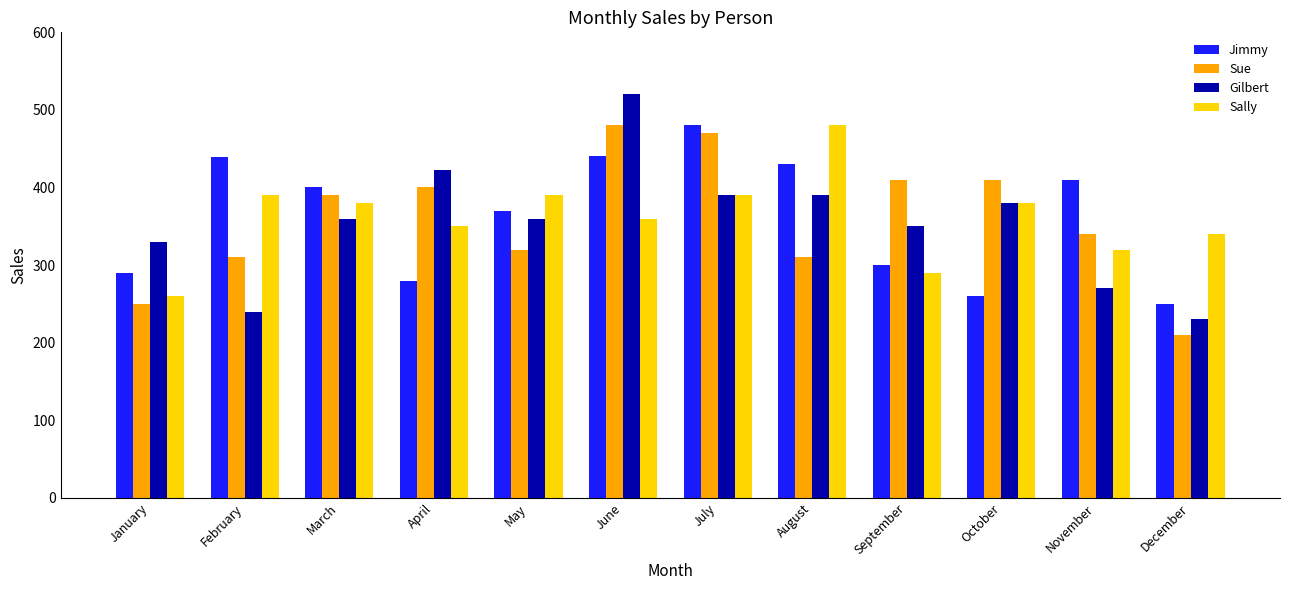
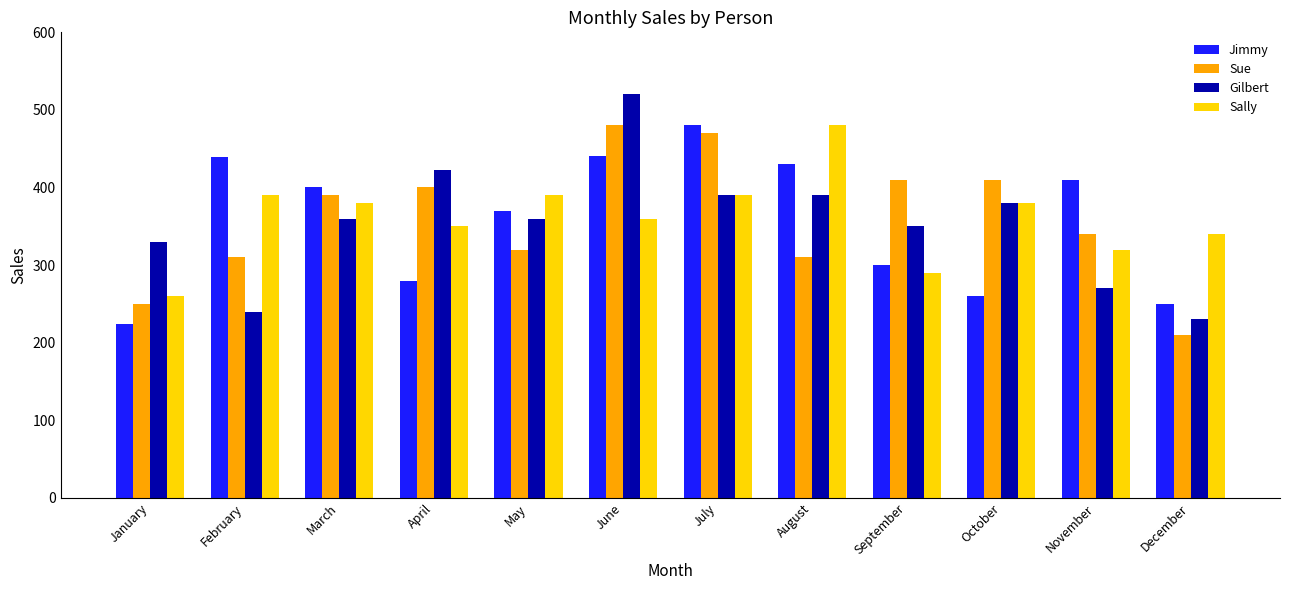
Jimmy, January: 290 -> 220
